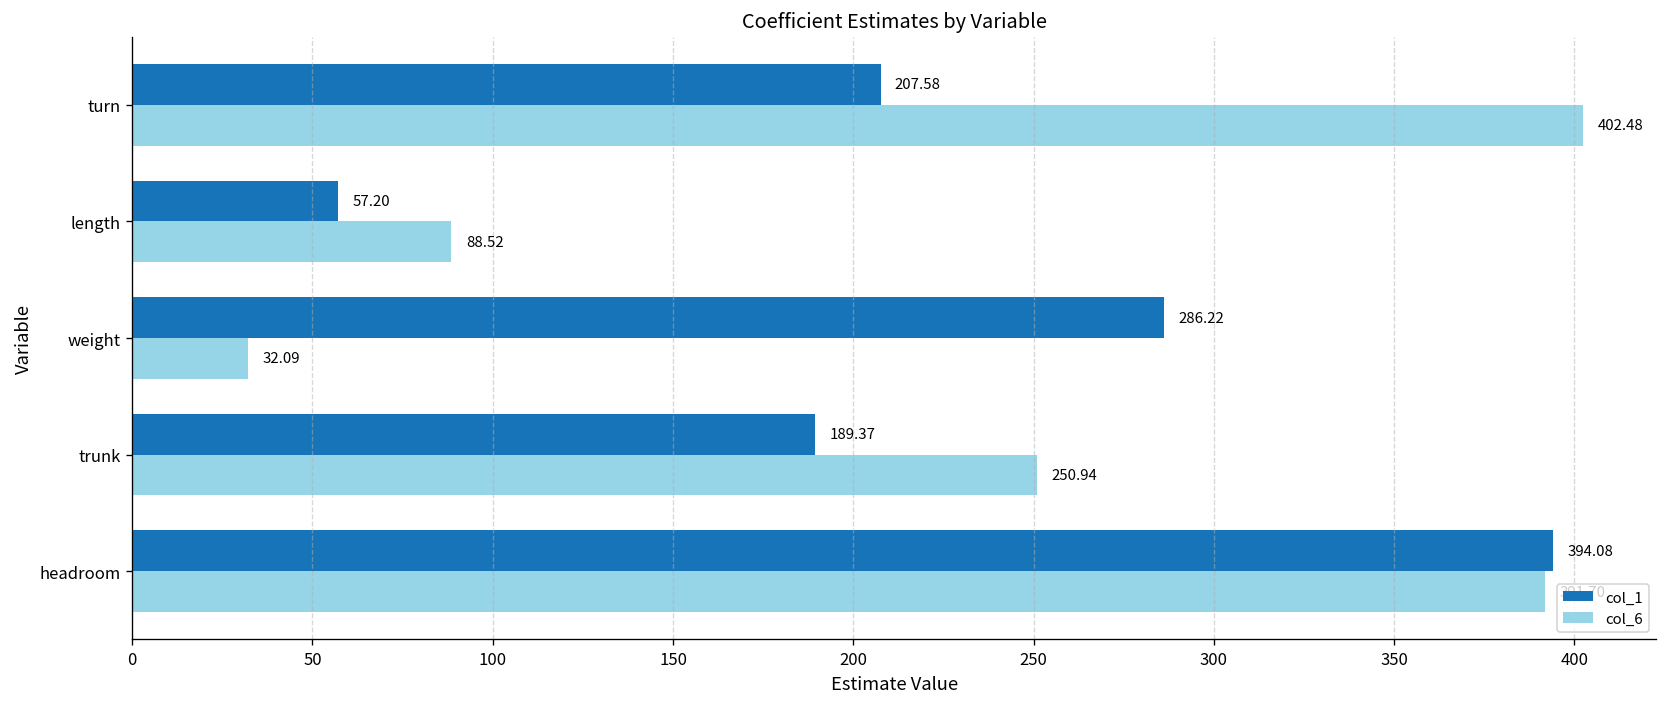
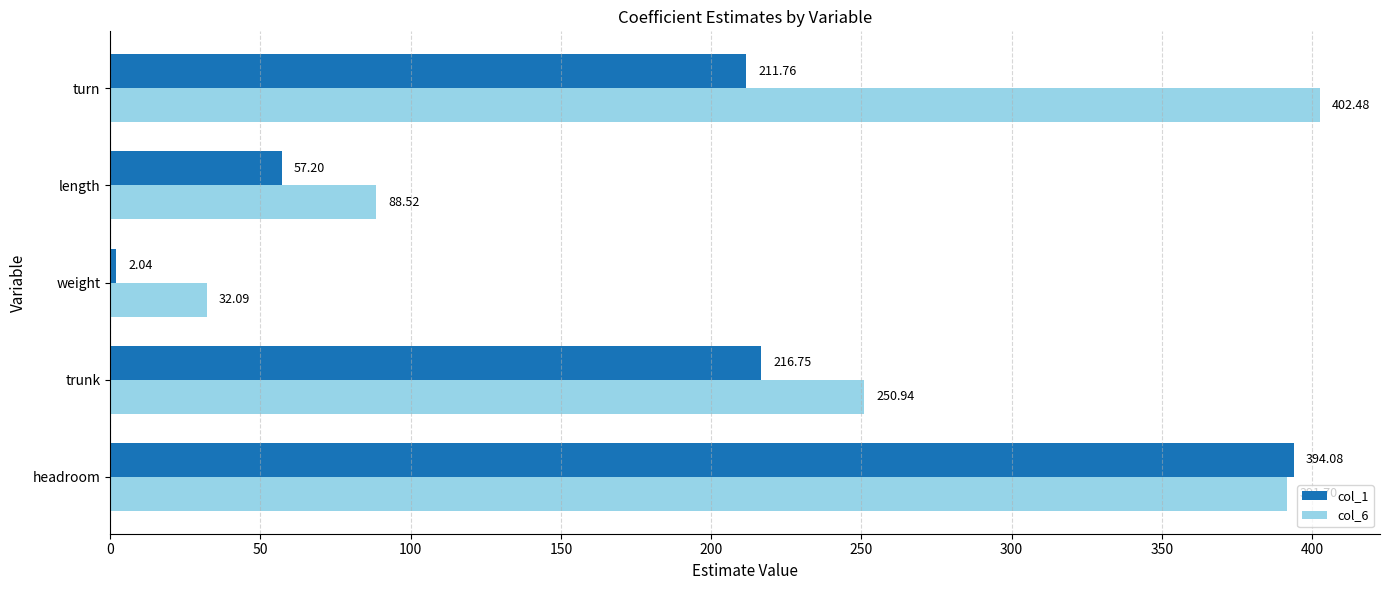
col_1, turn: 207.58 -> 211.76
col_1, weight: 286.22 -> 2.04
col_1, trunk: 189.37 -> 216.75
